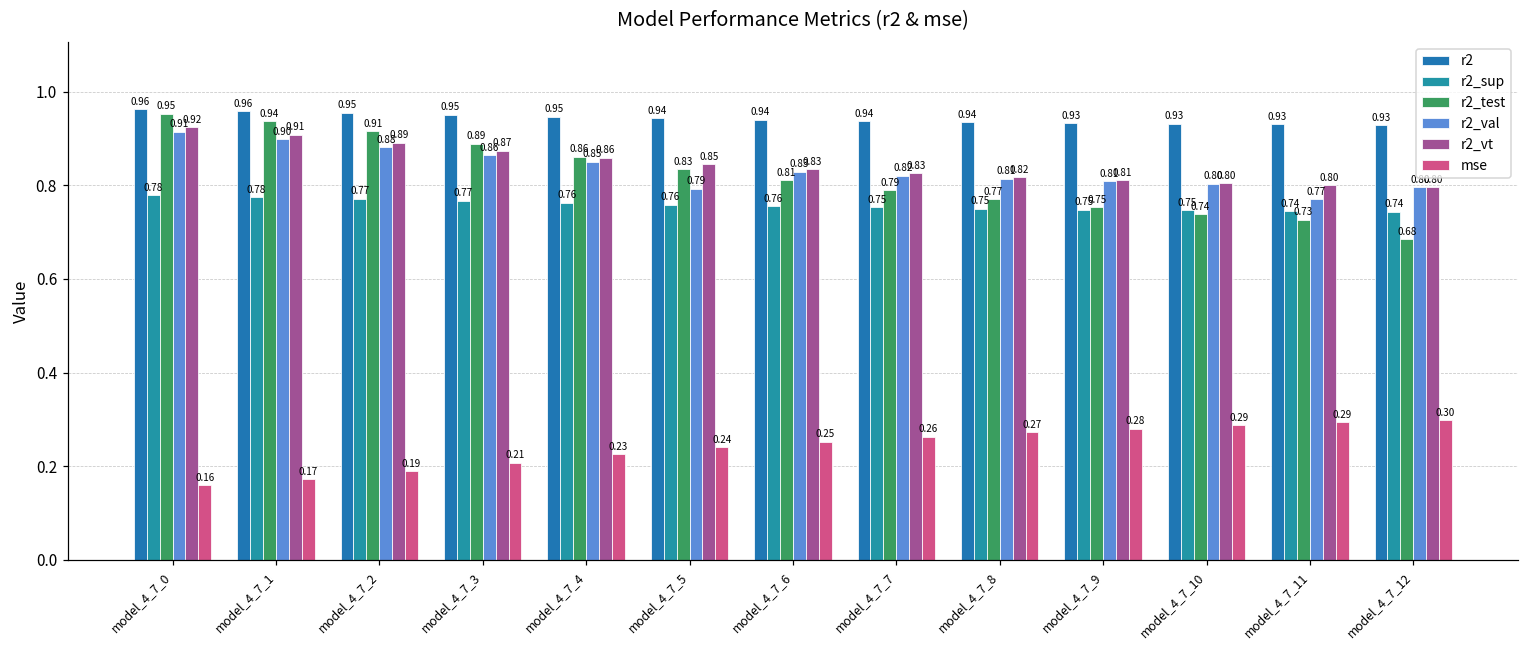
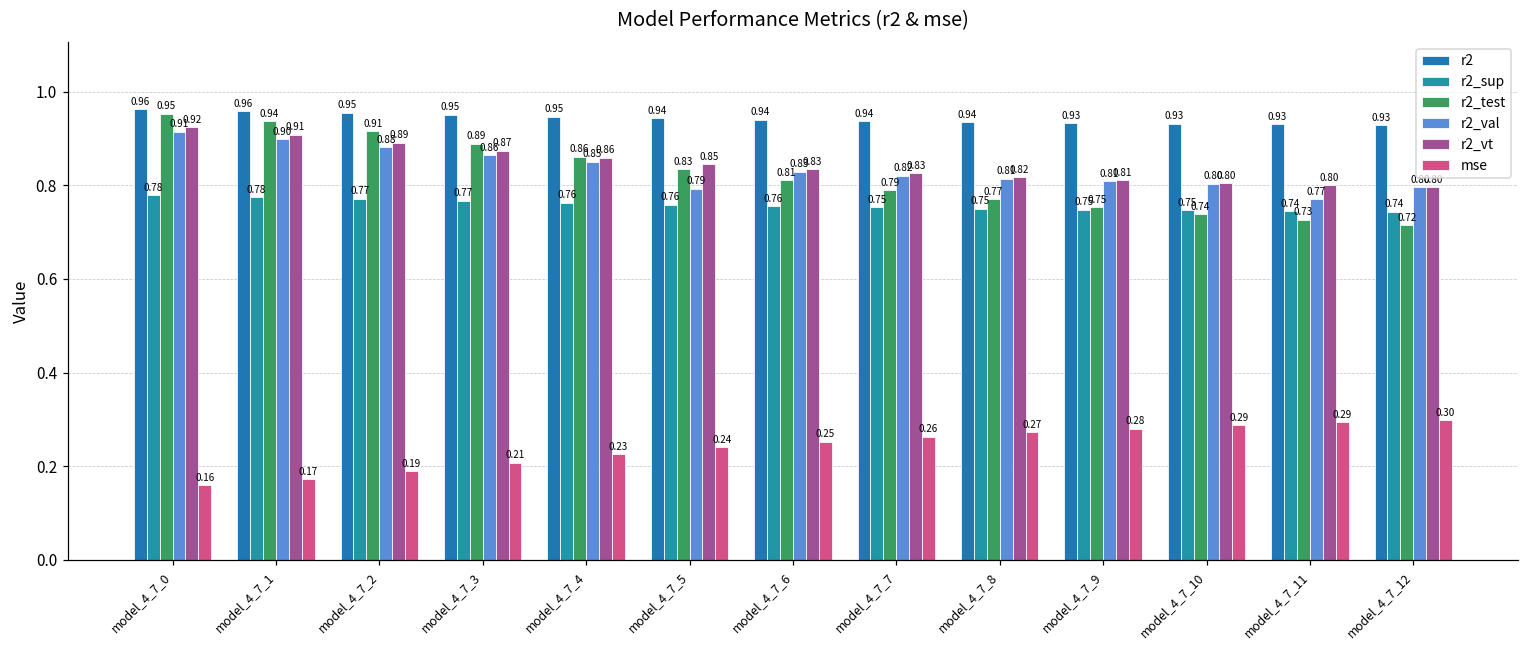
r2_test, model_4_7_12: 0.68 -> 0.72
